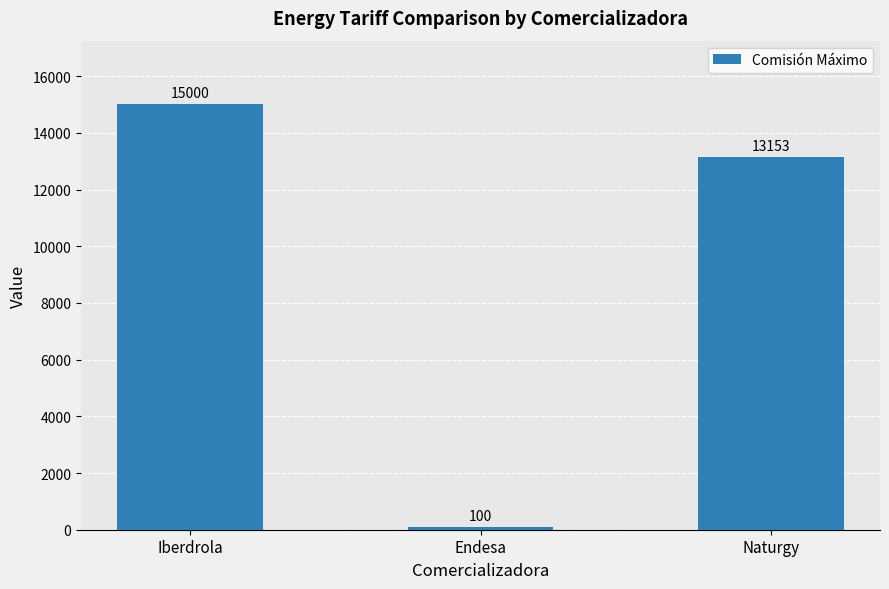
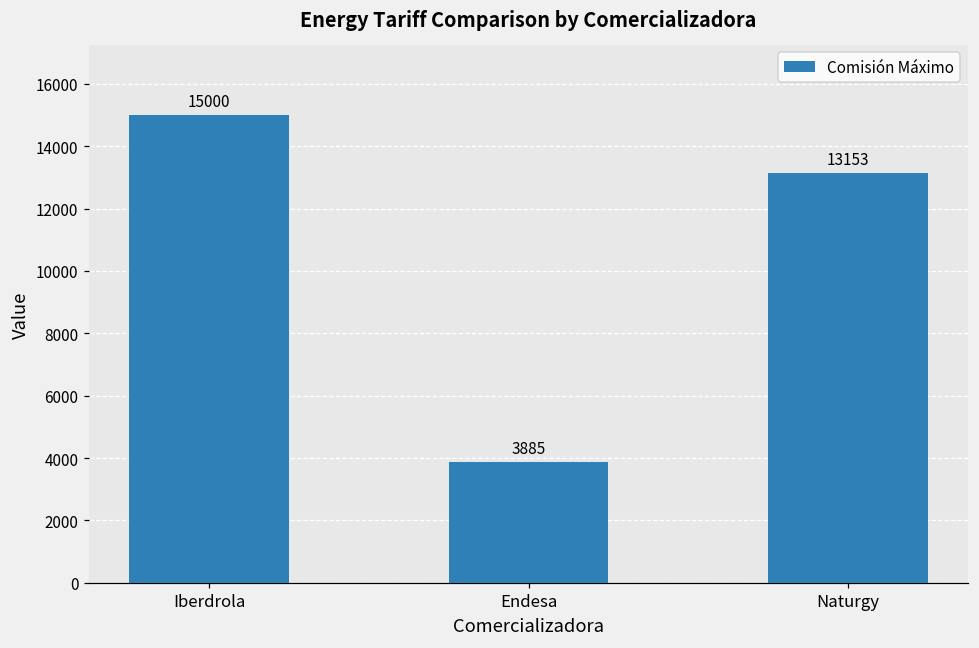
Endesa: 100 -> 3885
